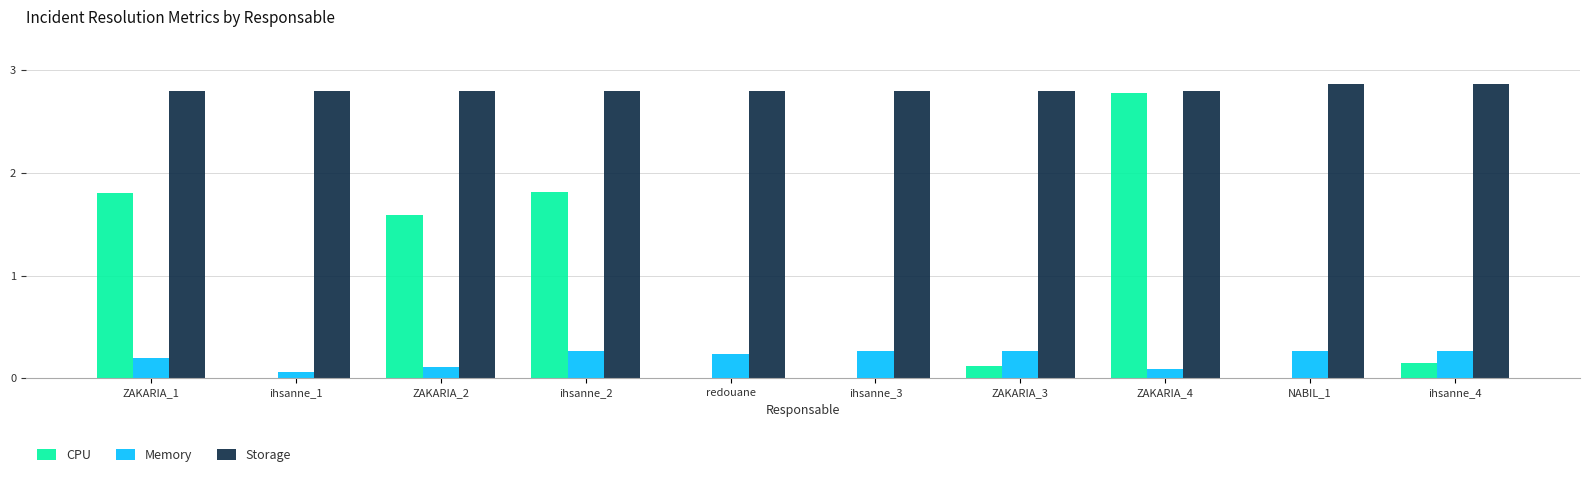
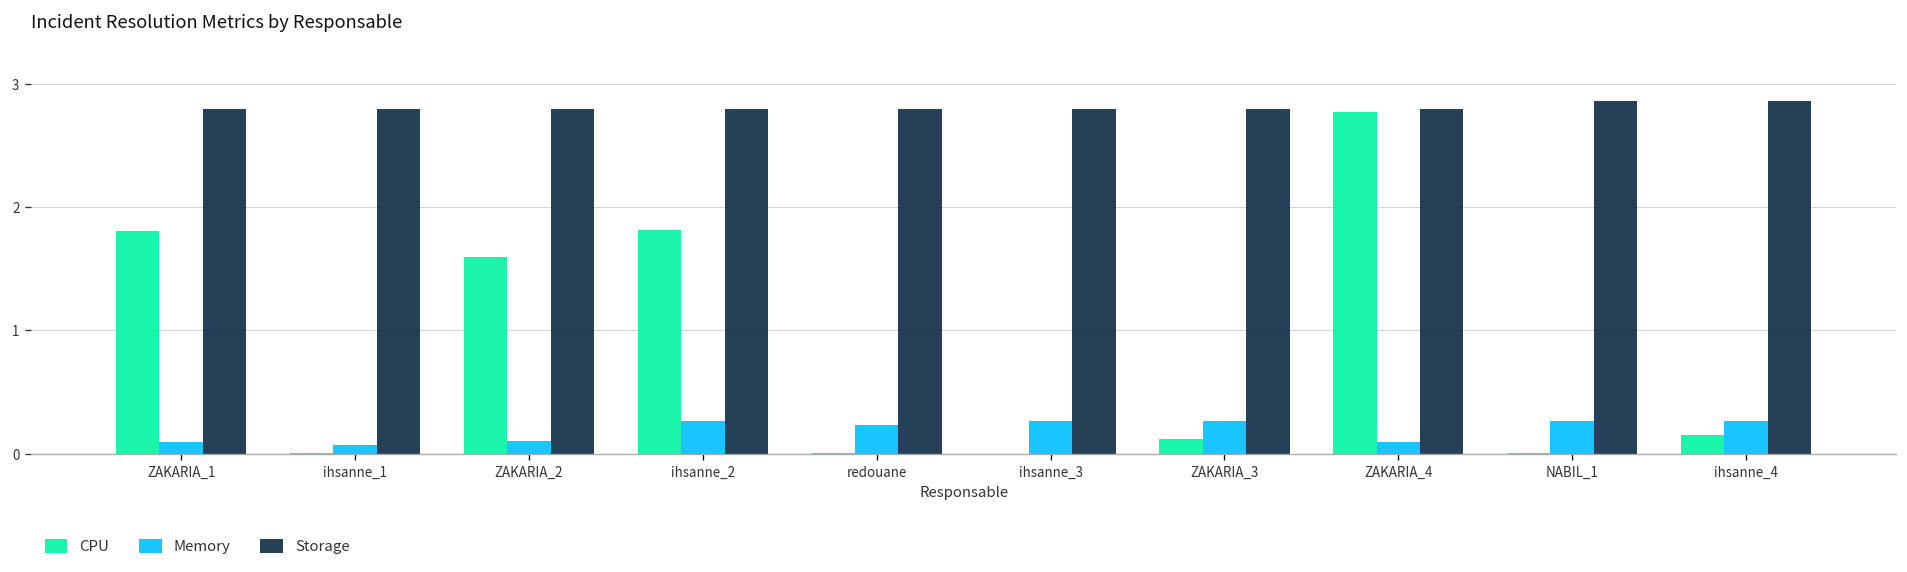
Memory, ZAKARIA_1: 0.20 -> 0.09
